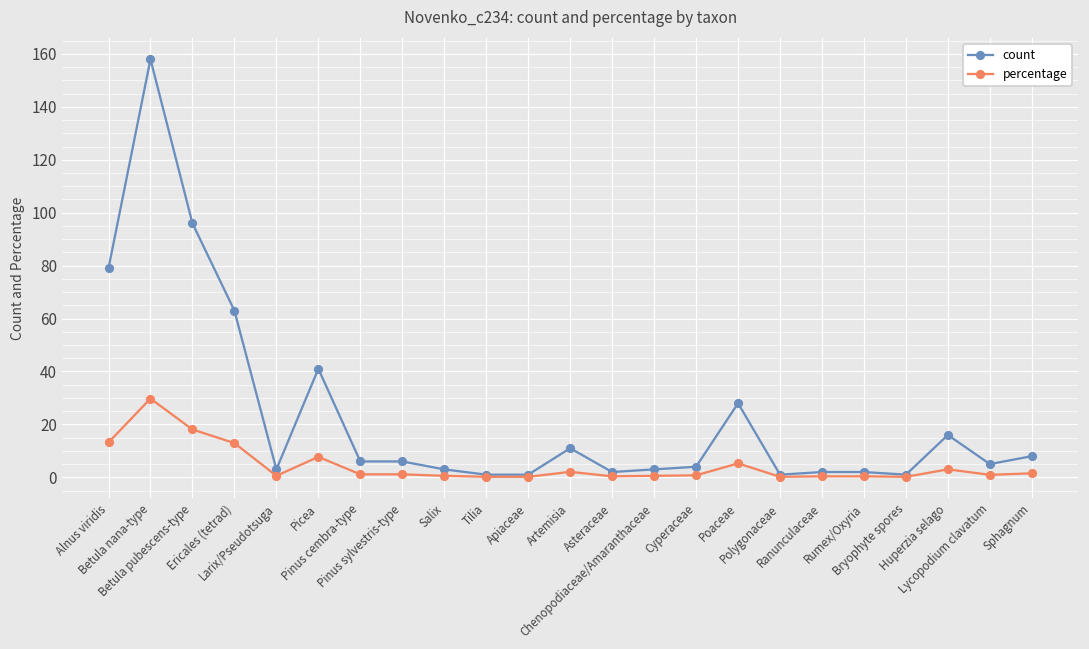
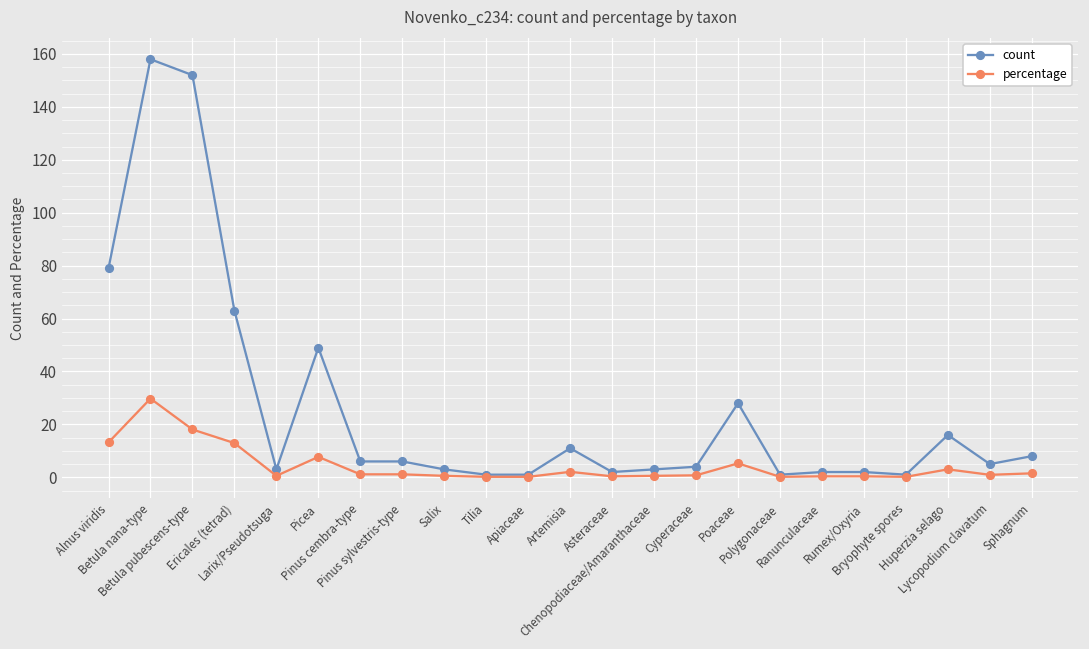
count, Betula pubescens-type: 96 -> 152
count, Picea: 41 -> 49
